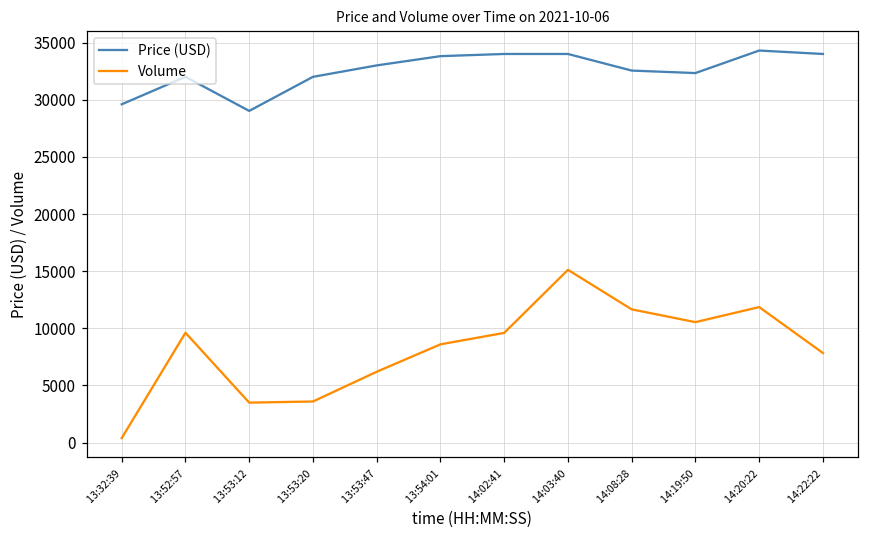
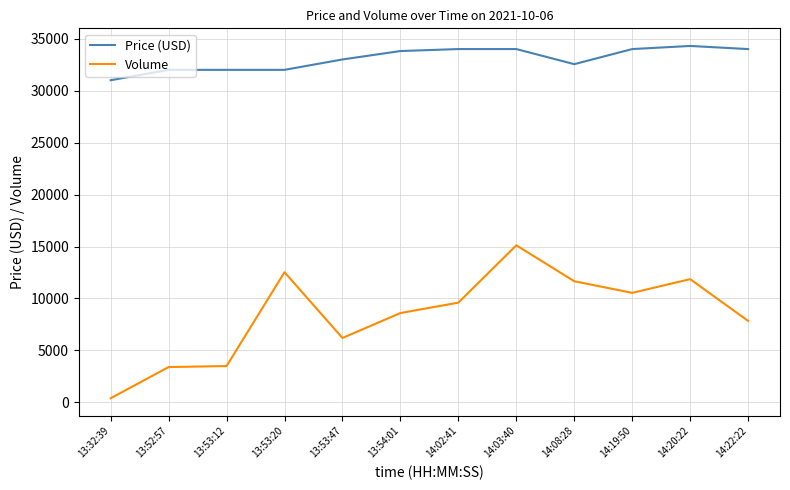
Price (USD), 13:32:39: 29600 -> 31000
Volume, 13:52:57: 9600 -> 3400
Price (USD), 13:53:12: 29000 -> 32000
Volume, 13:53:20: 3600 -> 12500
Price (USD), 14:19:50: 32300 -> 34000
